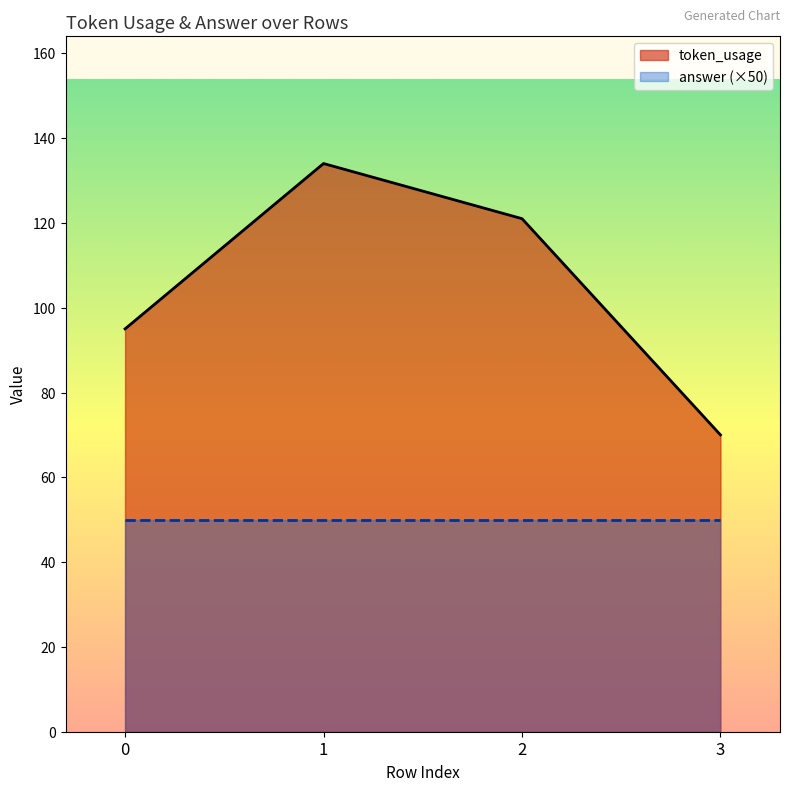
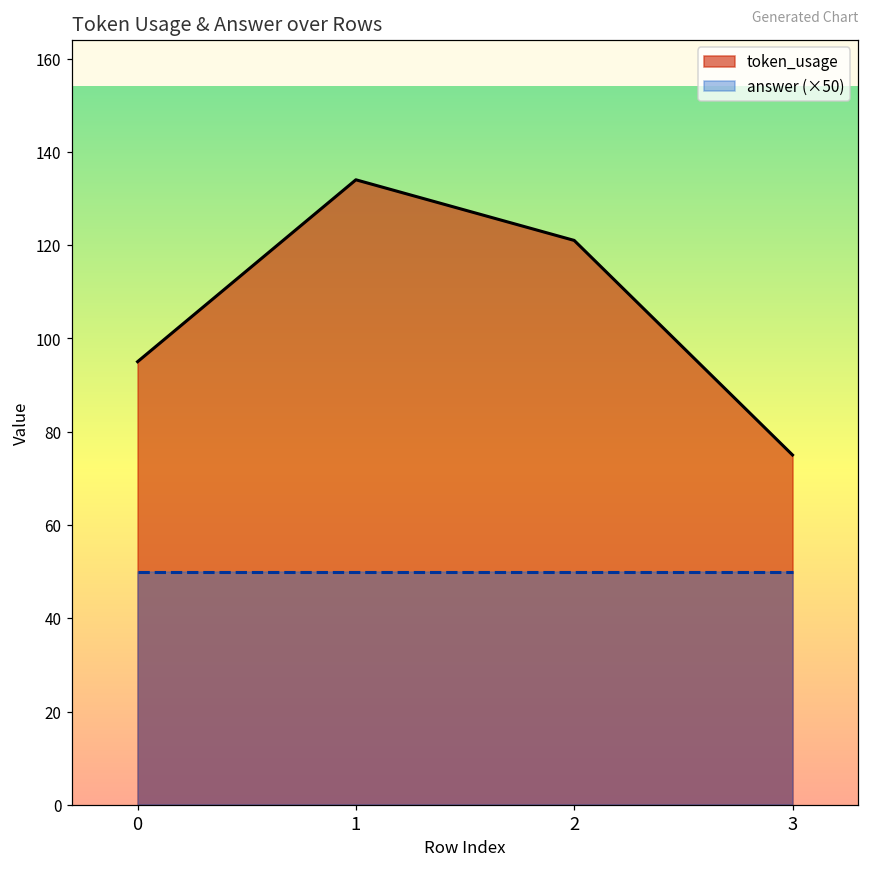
token_usage, 3: 70 -> 75
